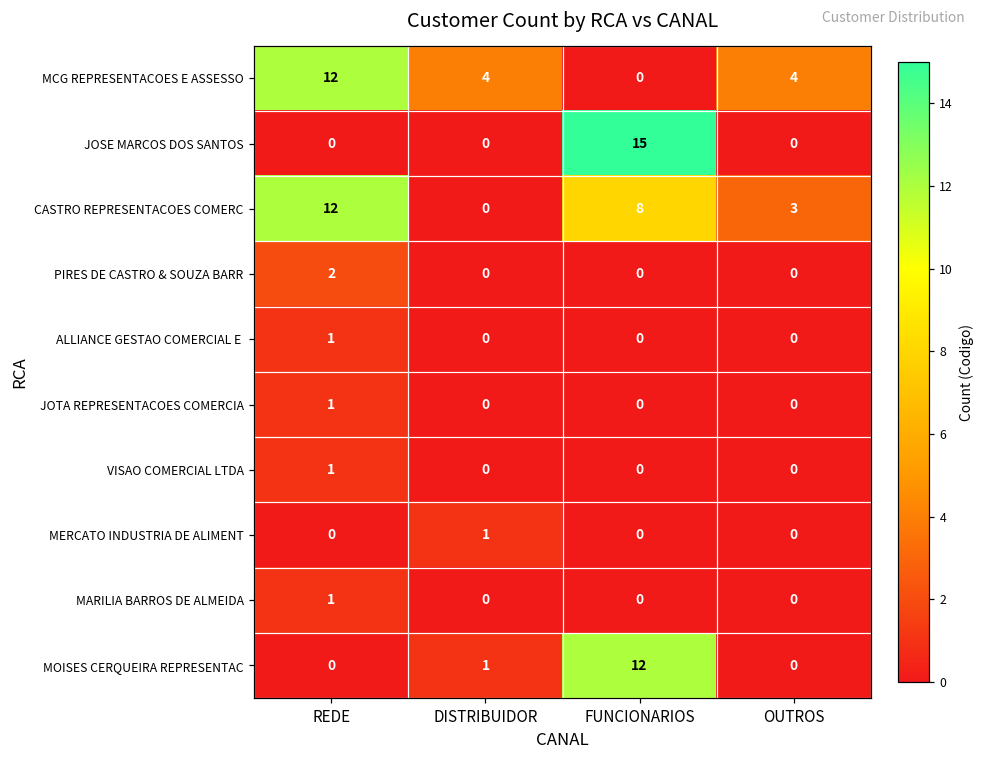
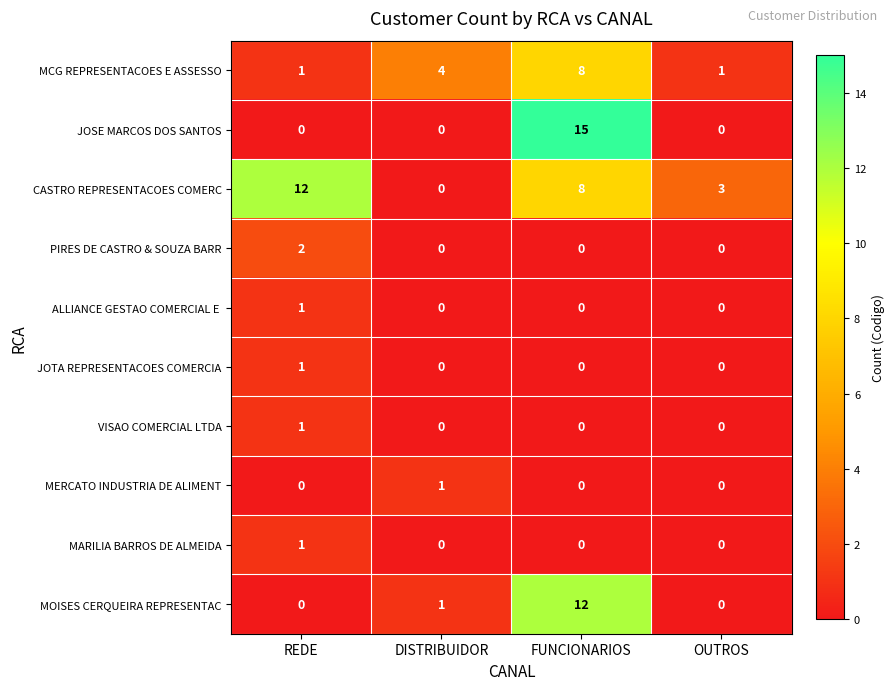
MCG REPRESENTACOES E ASSESSO, REDE: 12 -> 1
MCG REPRESENTACOES E ASSESSO, FUNCIONARIOS: 0 -> 8
MCG REPRESENTACOES E ASSESSO, OUTROS: 4 -> 1
